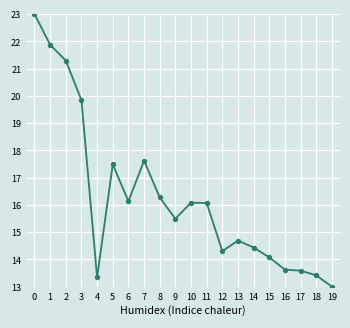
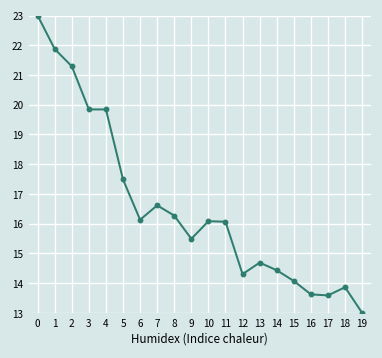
4: 13.3 -> 19.8
7: 17.6 -> 16.6
18: 13.4 -> 13.9
